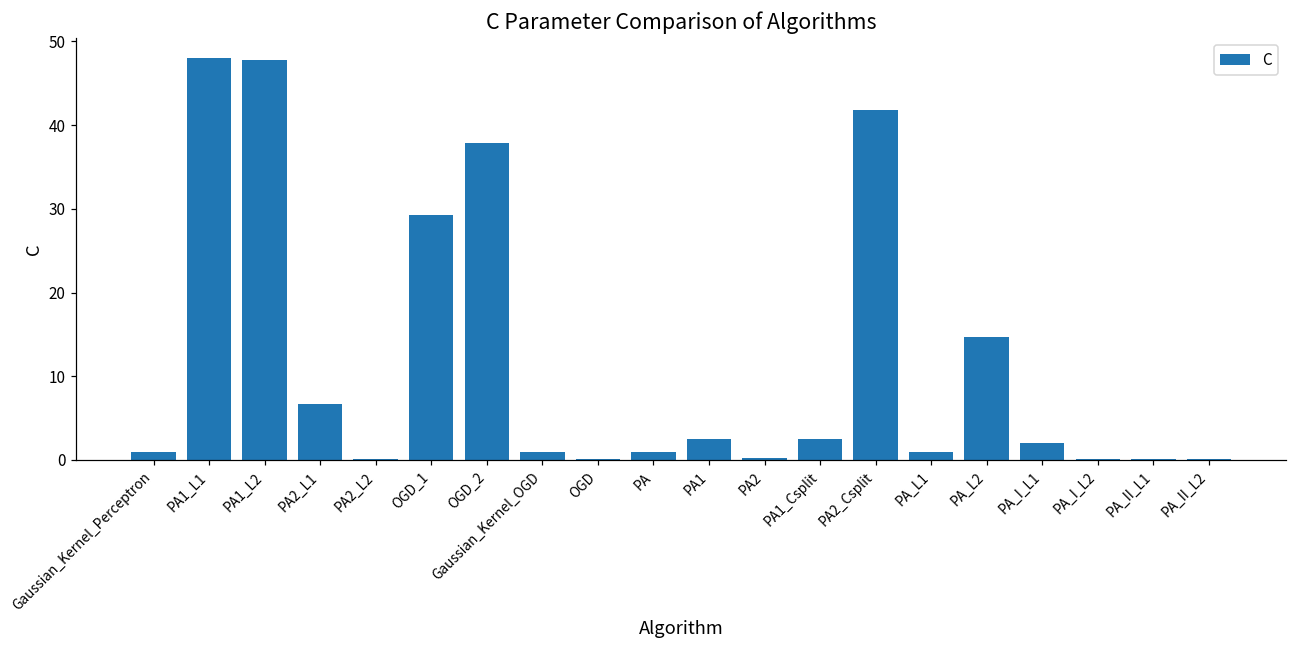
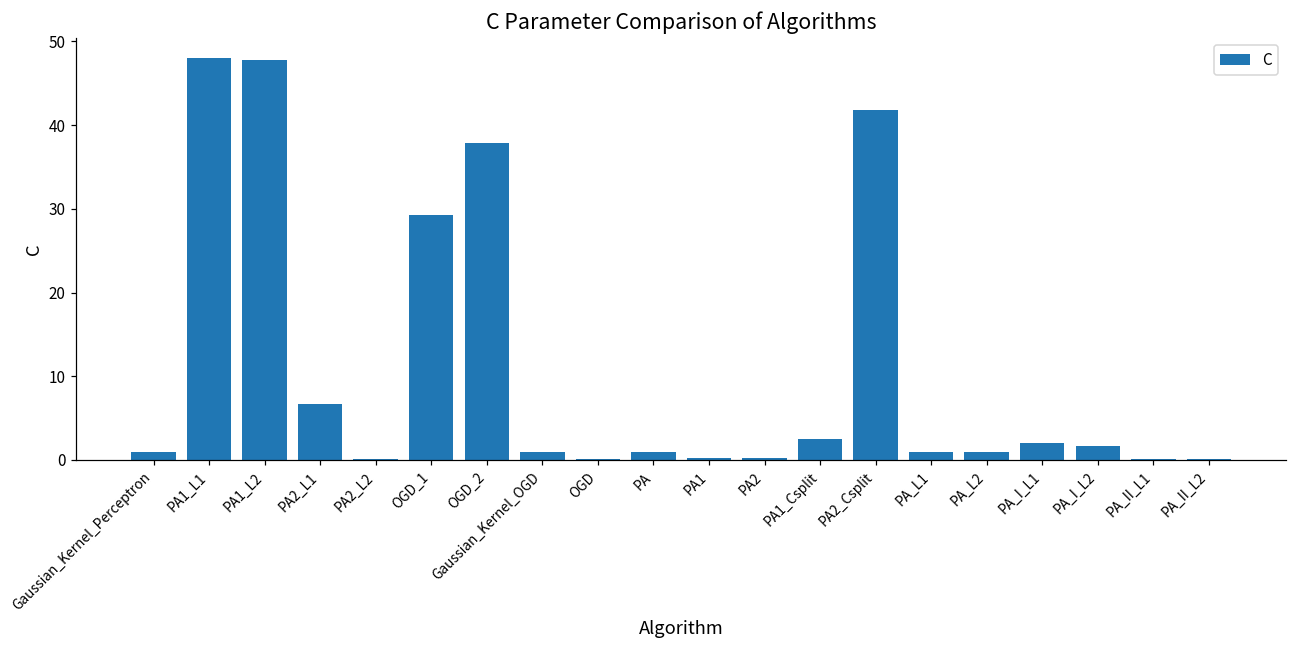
PA1: 2 -> 0
PA_L2: 15 -> 1
PA_I_L2: 0 -> 2
